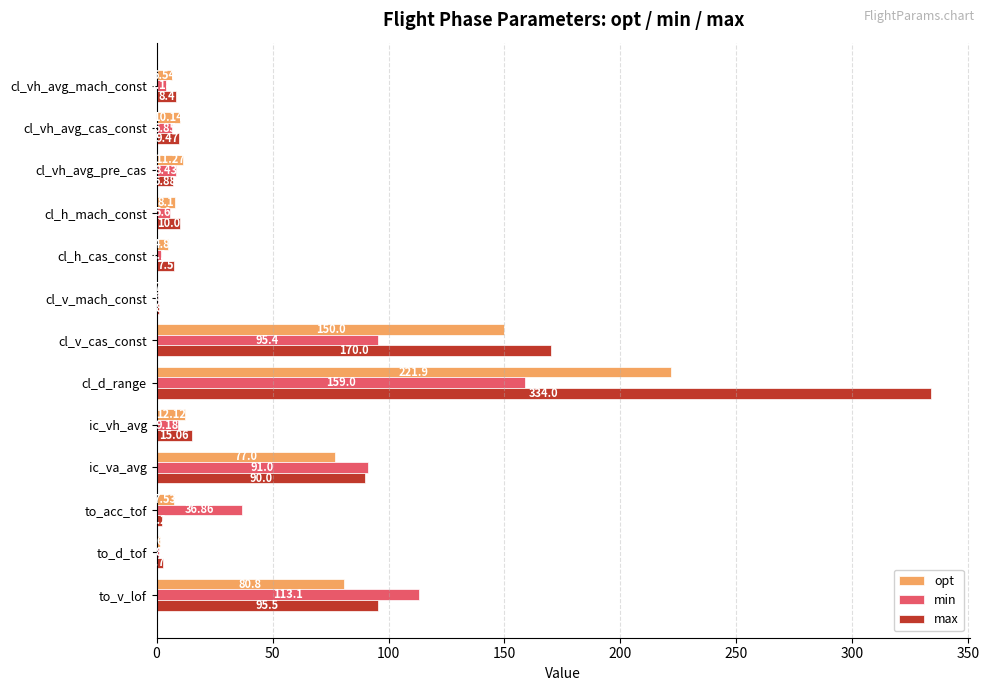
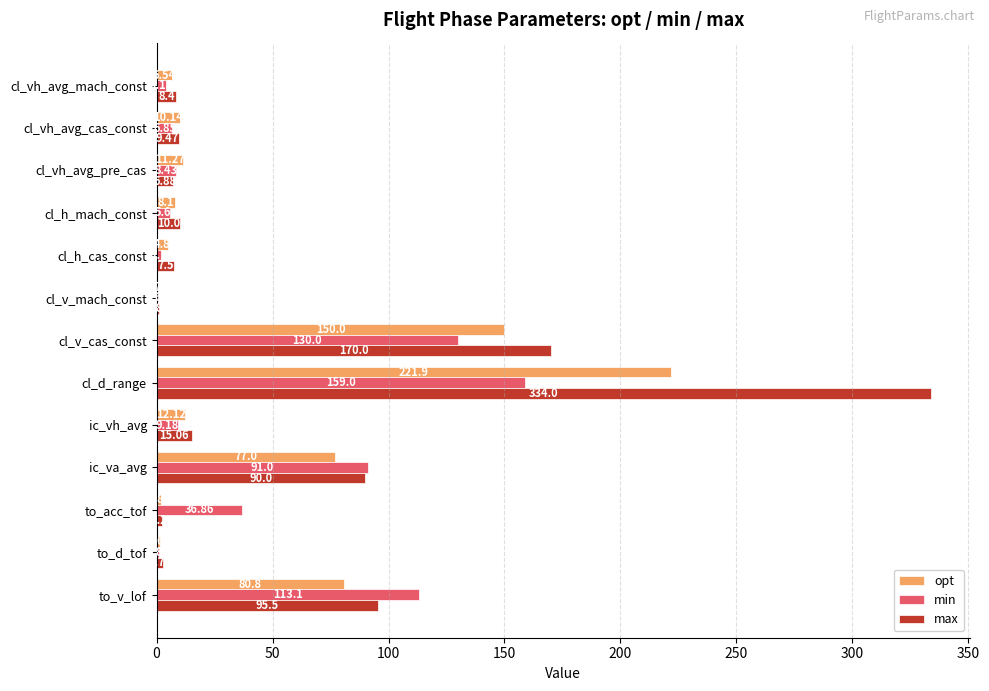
min, cl_v_cas_const: 95.4 -> 130.0
opt, to_acc_tof: 8 -> 2
